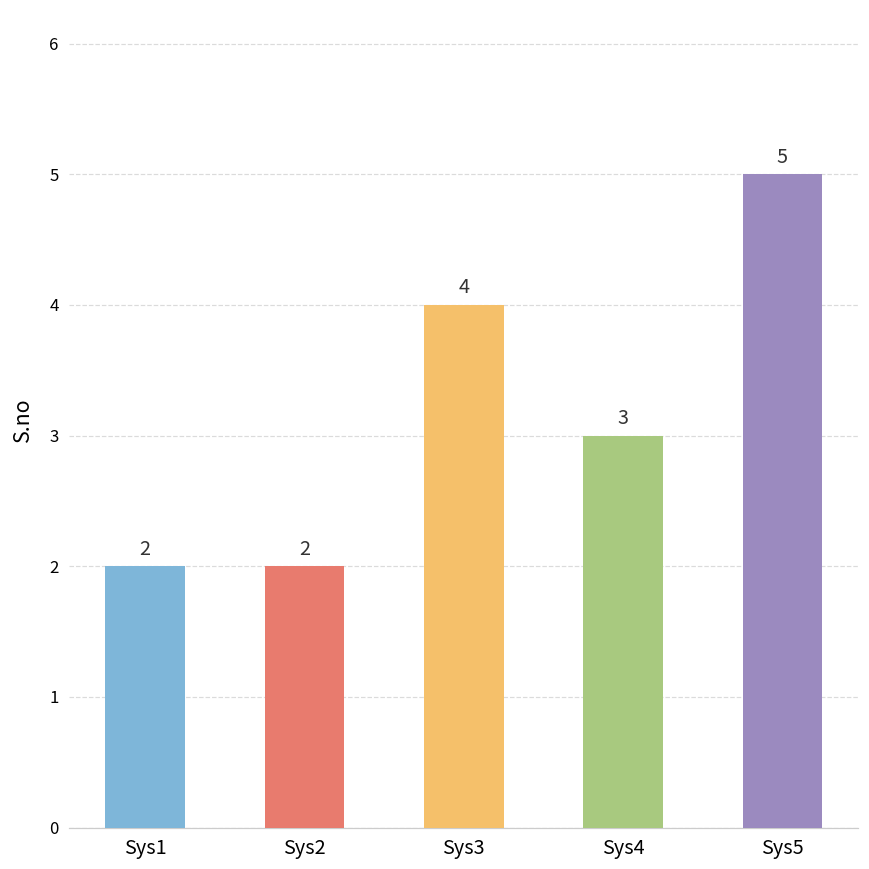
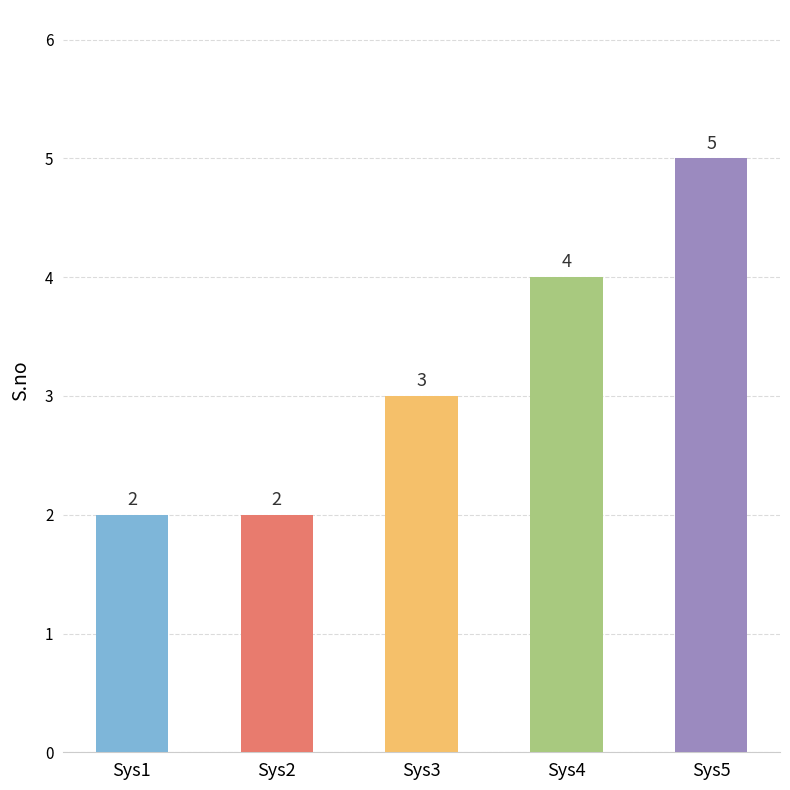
Sys3: 4 -> 3
Sys4: 3 -> 4
